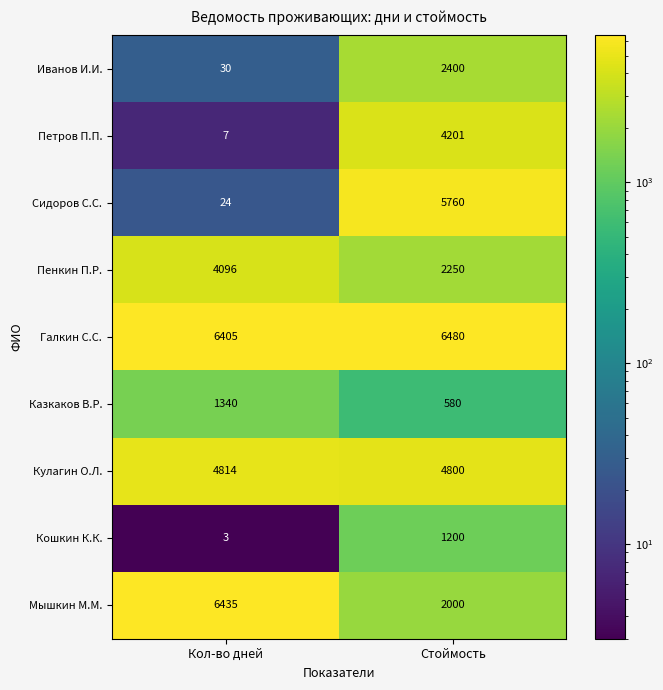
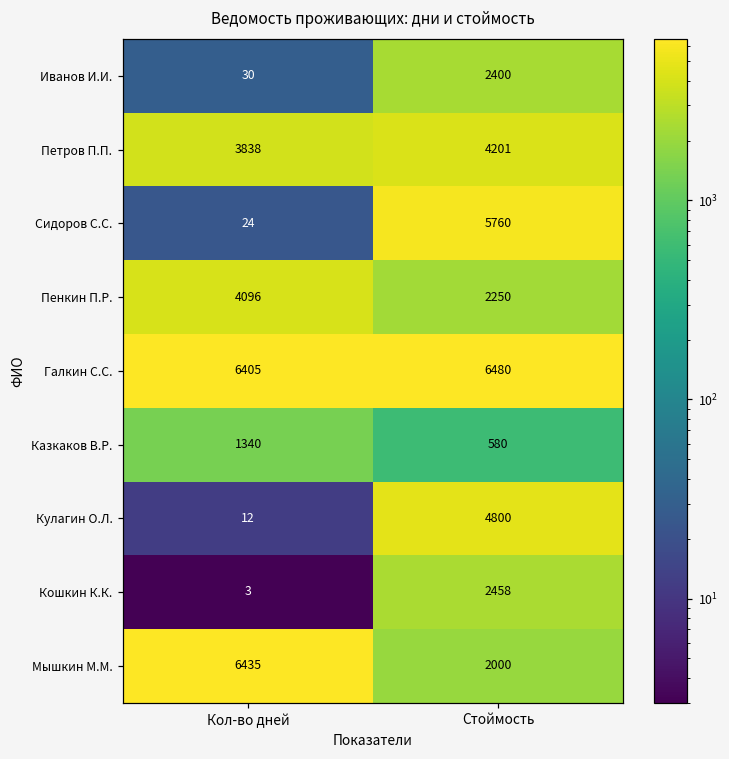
Петров П.П., Кол-во дней: 7 -> 3838
Кулагин О.Л., Кол-во дней: 4814 -> 12
Кошкин К.К., Стоймость: 1200 -> 2458
